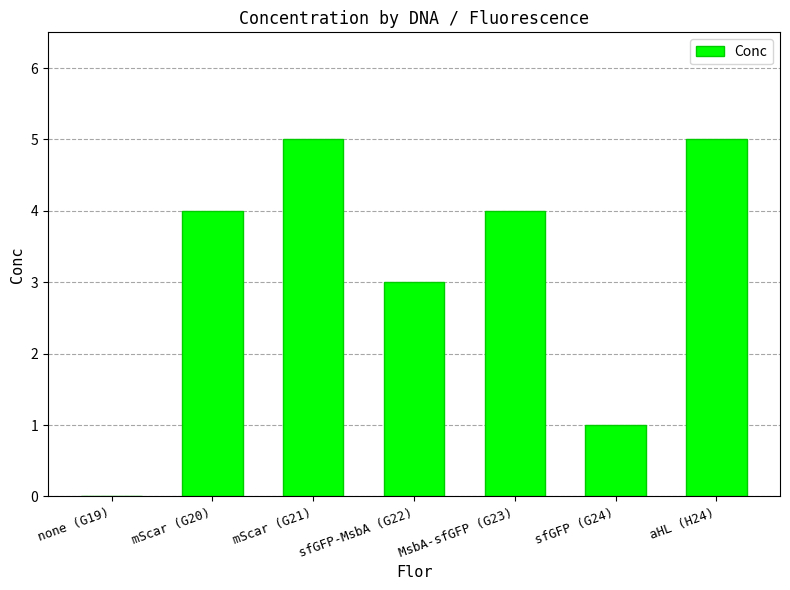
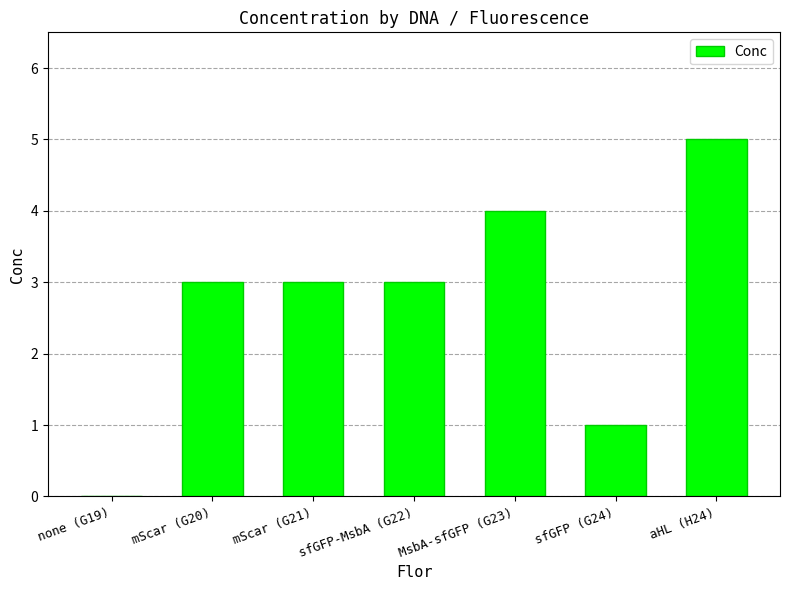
mScar (G20): 4 -> 3
mScar (G21): 5 -> 3
